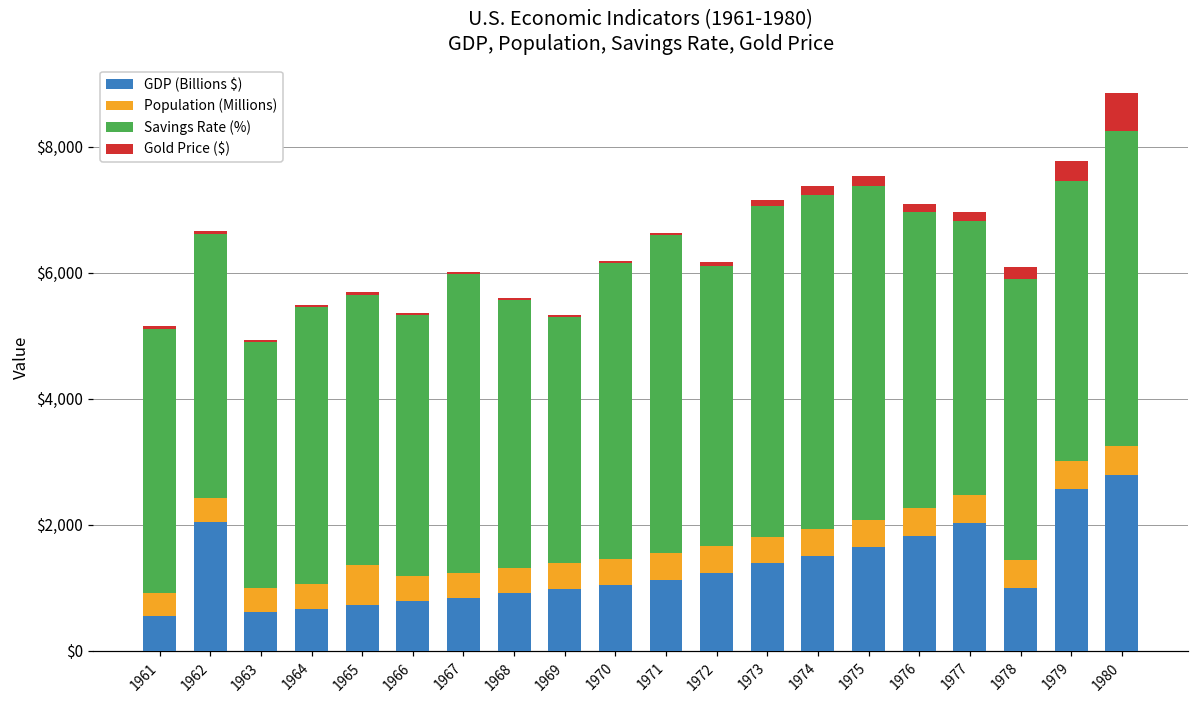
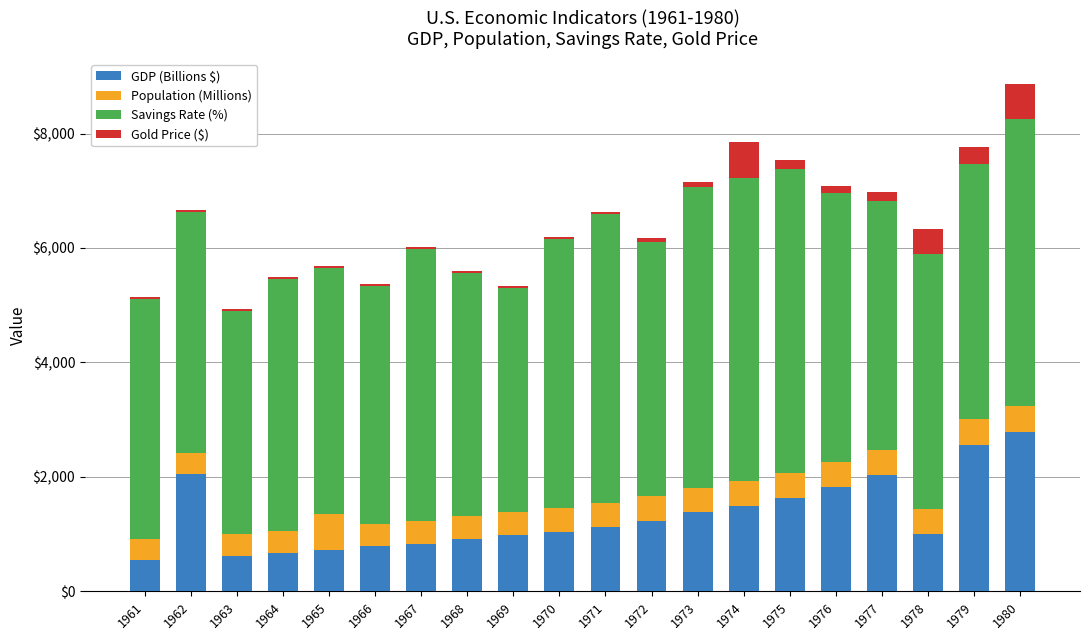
Gold Price ($), 1974: $200 -> $600
Gold Price ($), 1978: $200 -> $400
